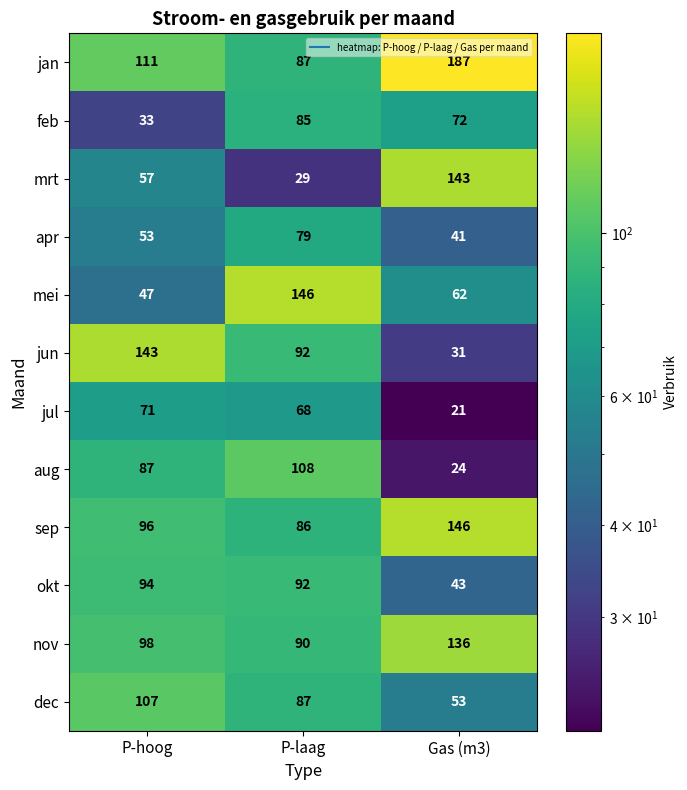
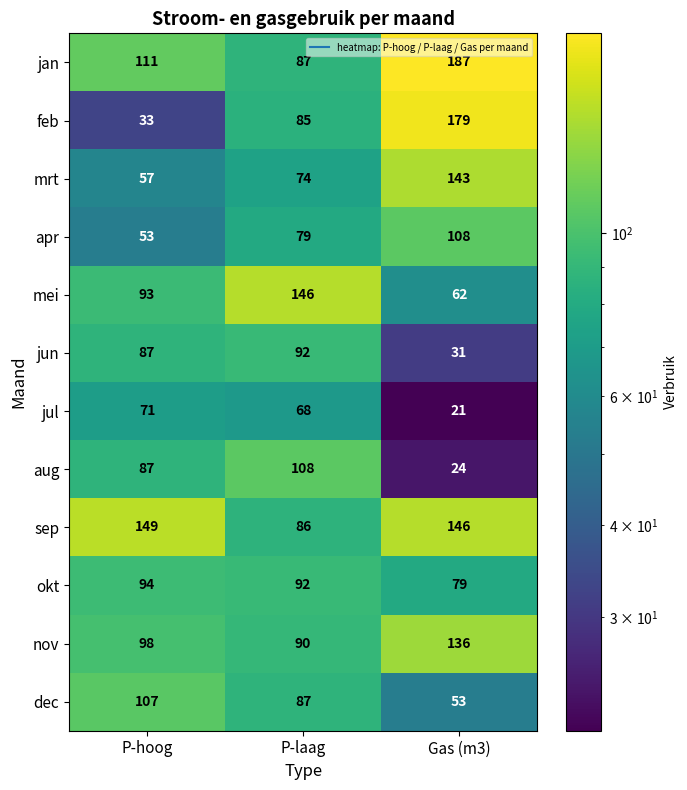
feb, Gas (m3): 72 -> 179
mrt, P-laag: 29 -> 74
apr, Gas (m3): 41 -> 108
mei, P-hoog: 47 -> 93
jun, P-hoog: 143 -> 87
sep, P-hoog: 96 -> 149
okt, Gas (m3): 43 -> 79
